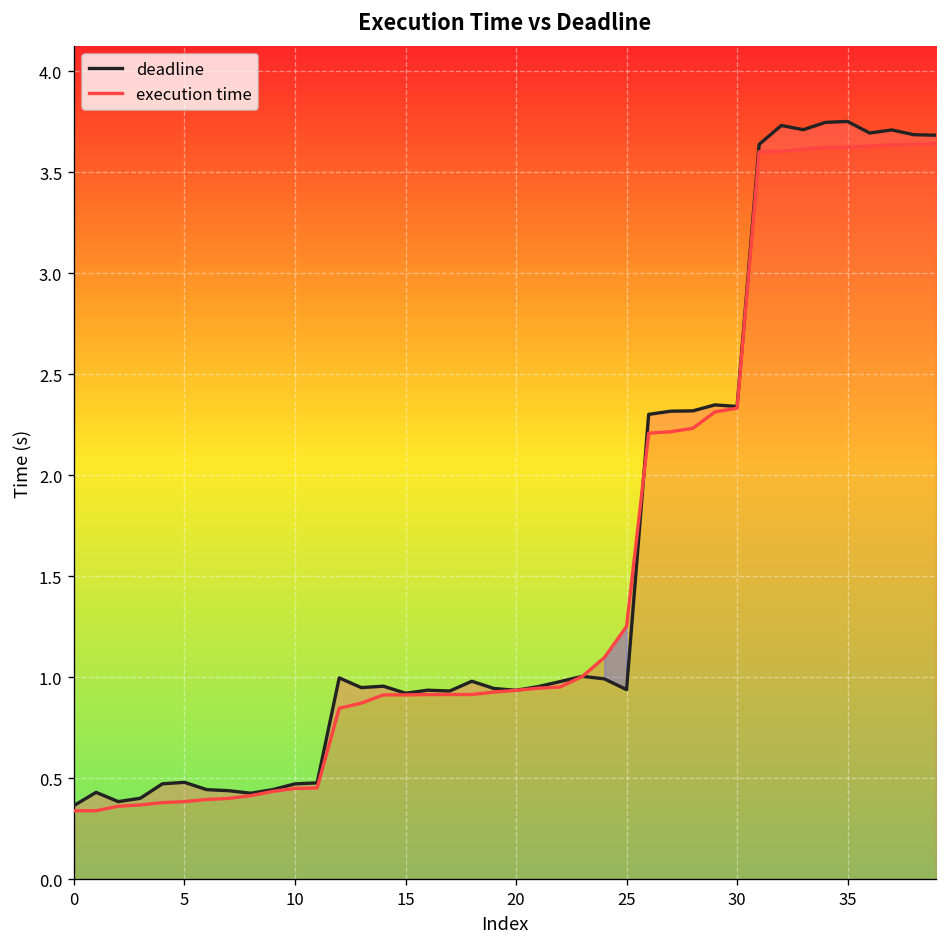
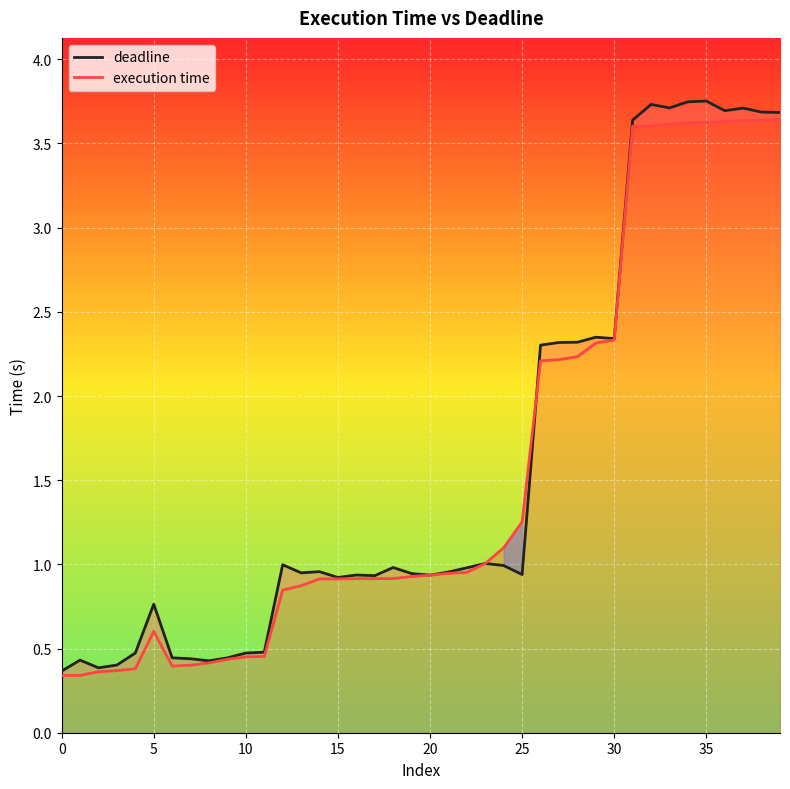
deadline, 5: 0.48 -> 0.76
execution time, 5: 0.39 -> 0.60
